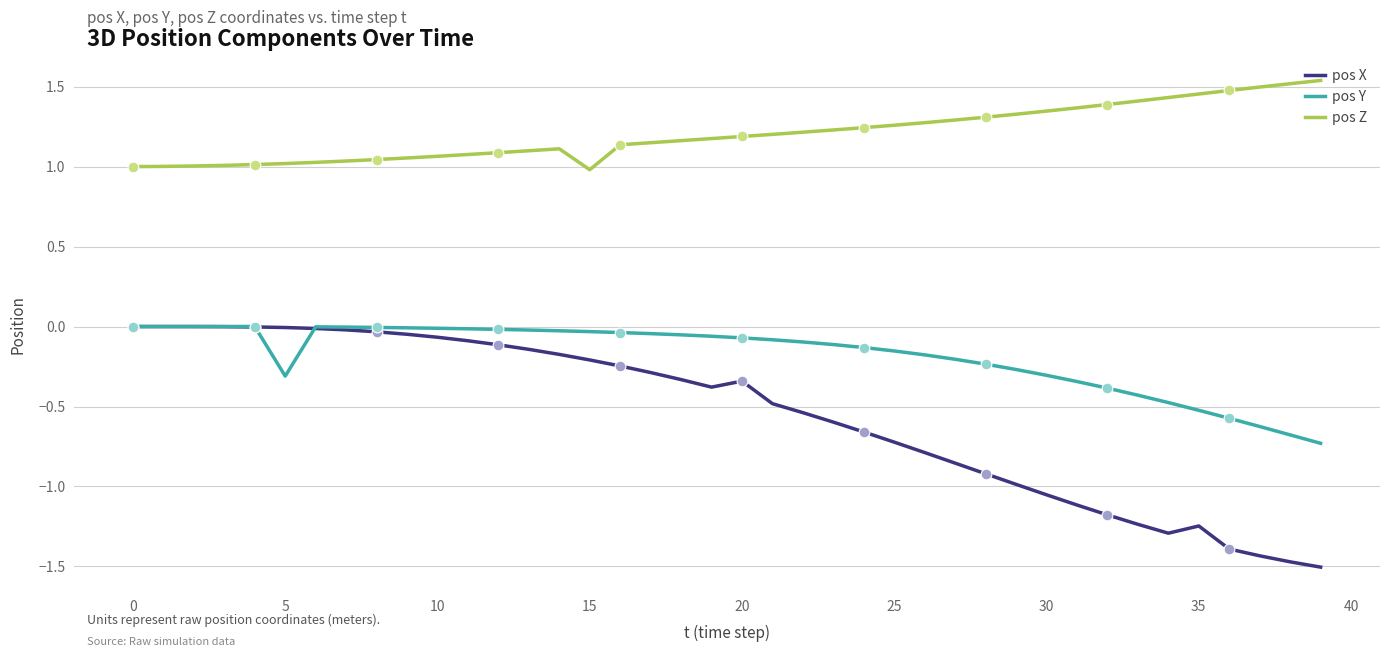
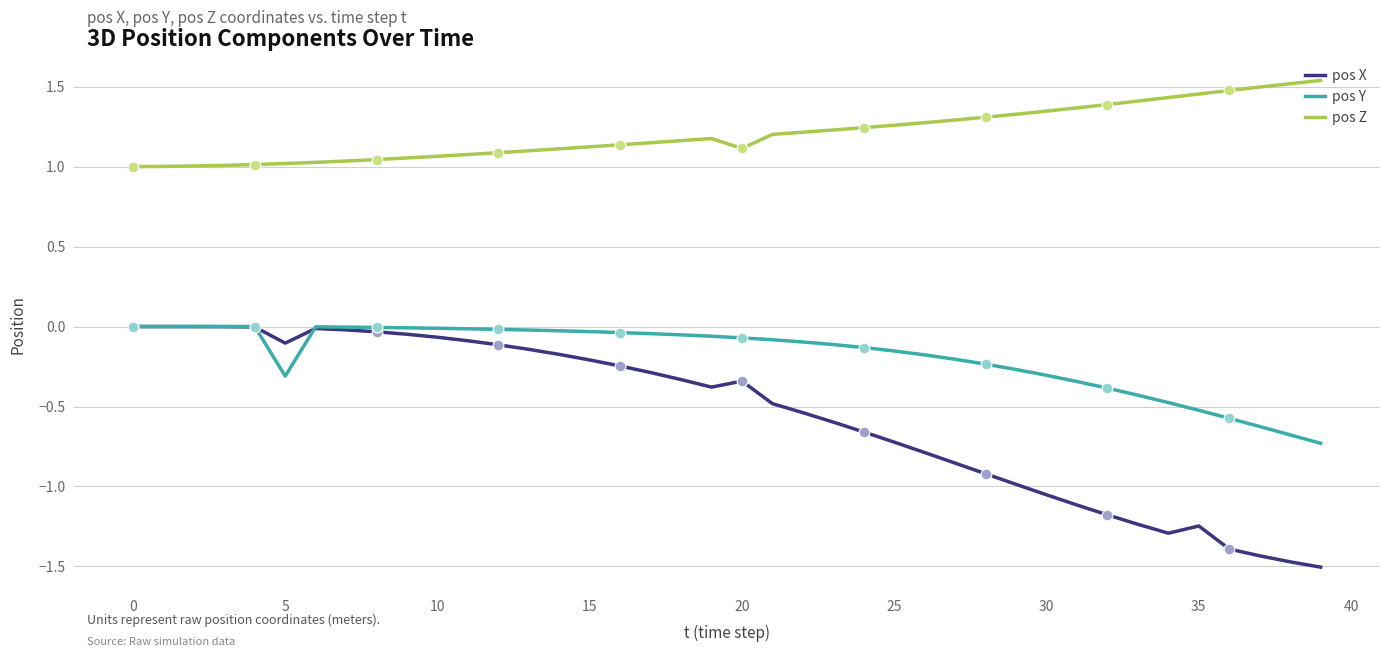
pos X, 5: -0.01 -> -0.10
pos Z, 15: 0.98 -> 1.12
pos Z, 20: 1.19 -> 1.11
